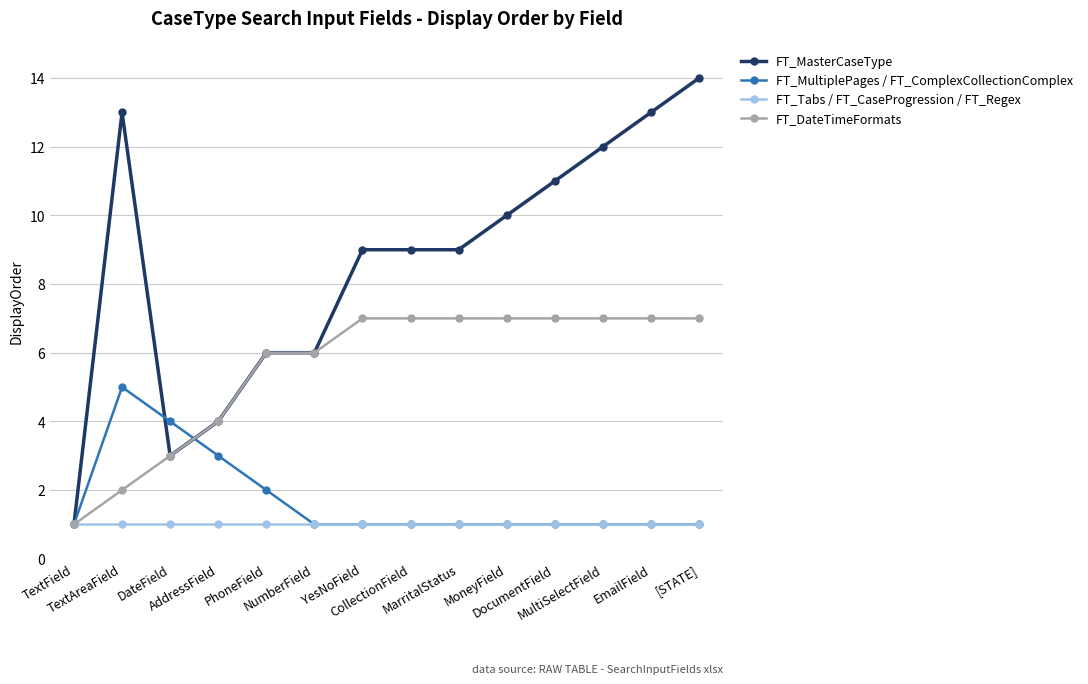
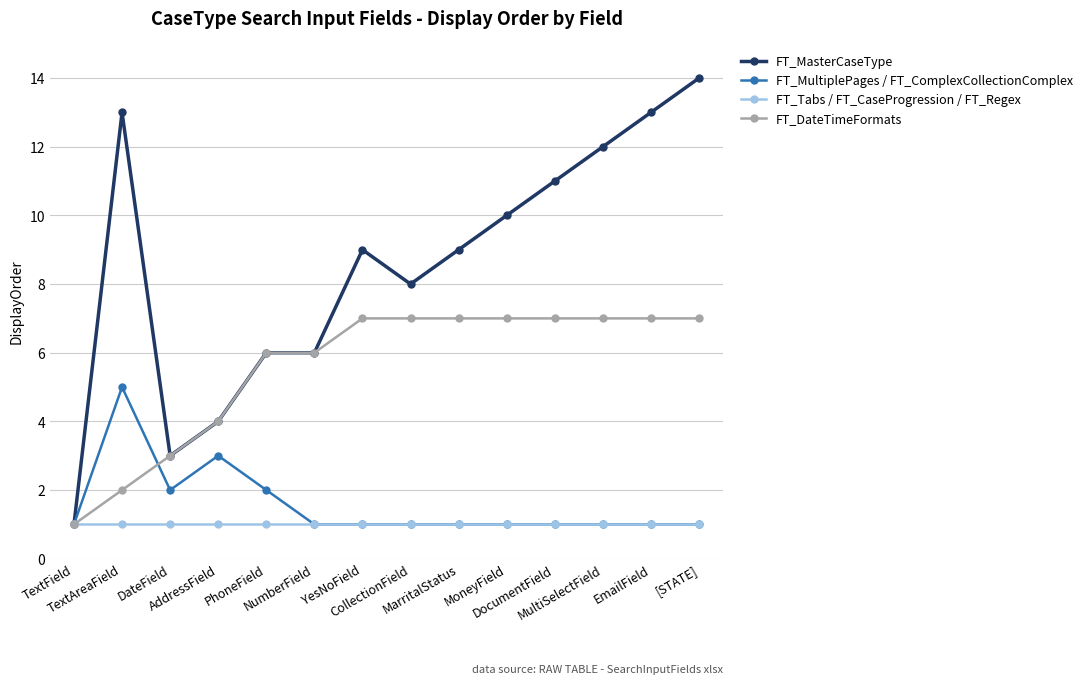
FT_MultiplePages / FT_ComplexCollectionComplex, DateField: 4 -> 2
FT_MasterCaseType, CollectionField: 9 -> 8
